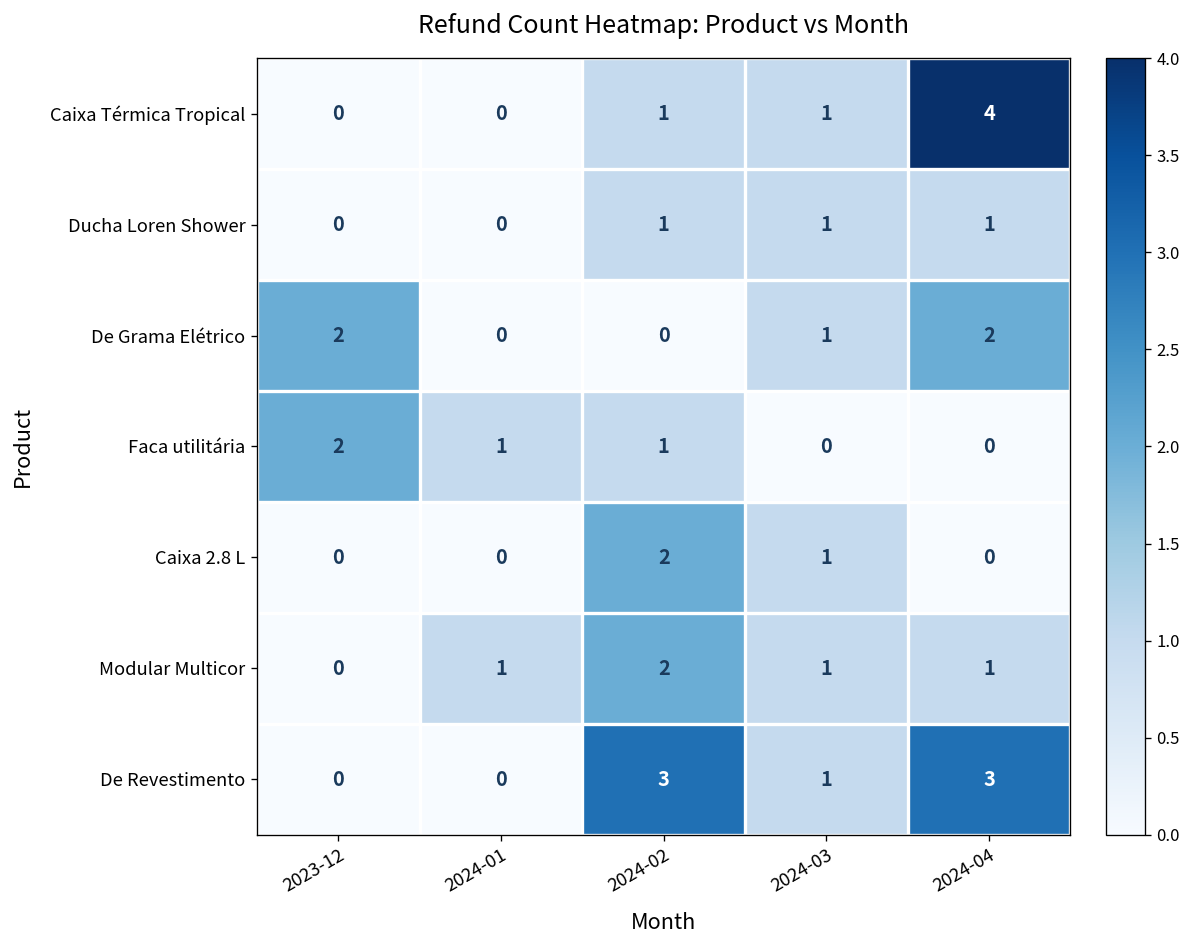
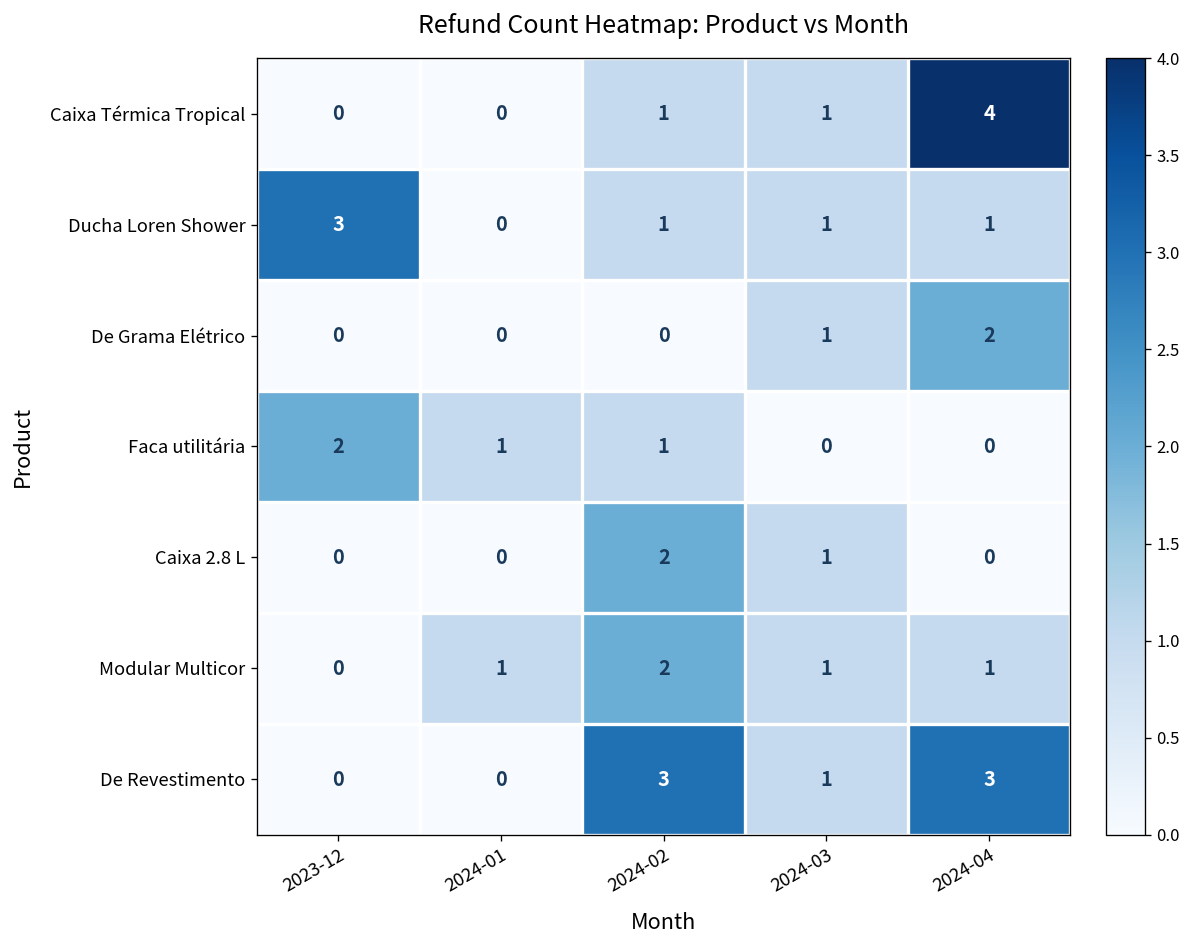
Ducha Loren Shower, 2023-12: 0 -> 3
De Grama Elétrico, 2023-12: 2 -> 0
